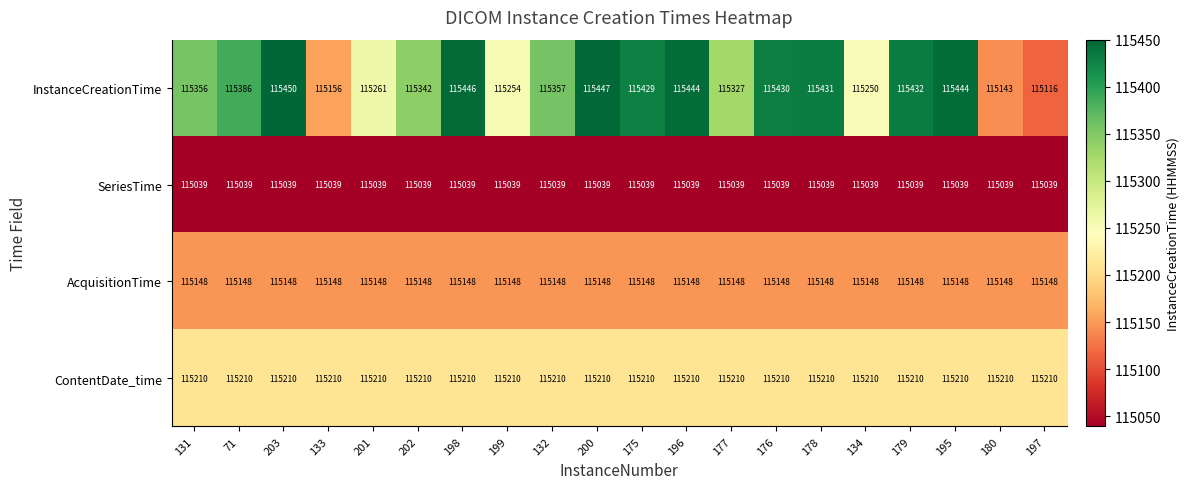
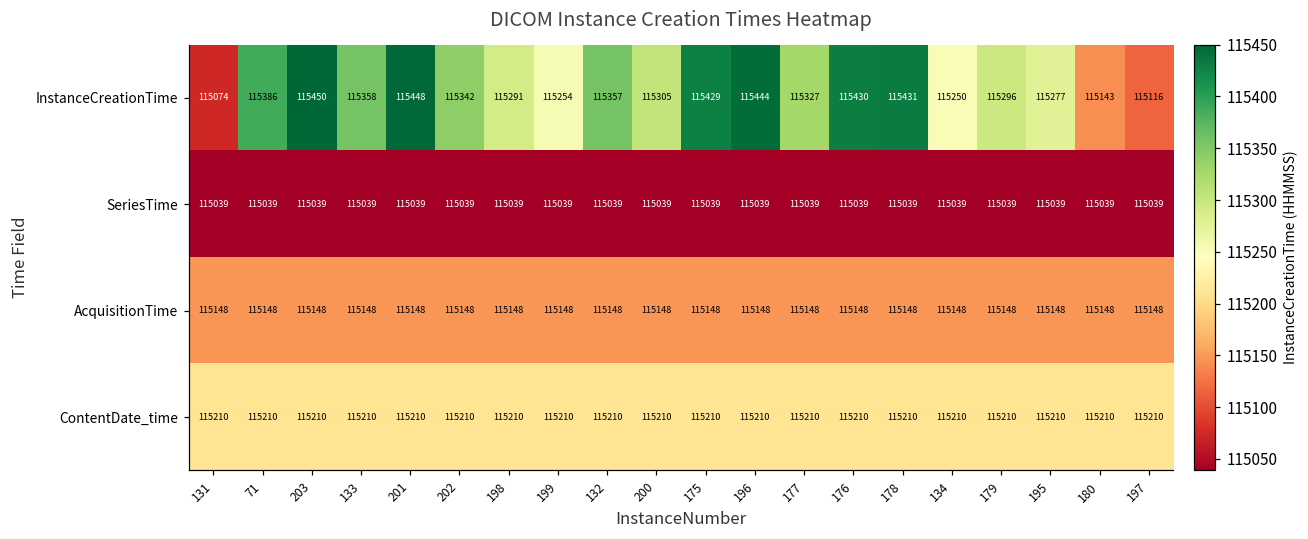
InstanceCreationTime, 131: 115356 -> 115074
InstanceCreationTime, 133: 115156 -> 115358
InstanceCreationTime, 201: 115261 -> 115448
InstanceCreationTime, 198: 115446 -> 115291
InstanceCreationTime, 200: 115447 -> 115305
InstanceCreationTime, 179: 115432 -> 115296
InstanceCreationTime, 195: 115444 -> 115277
